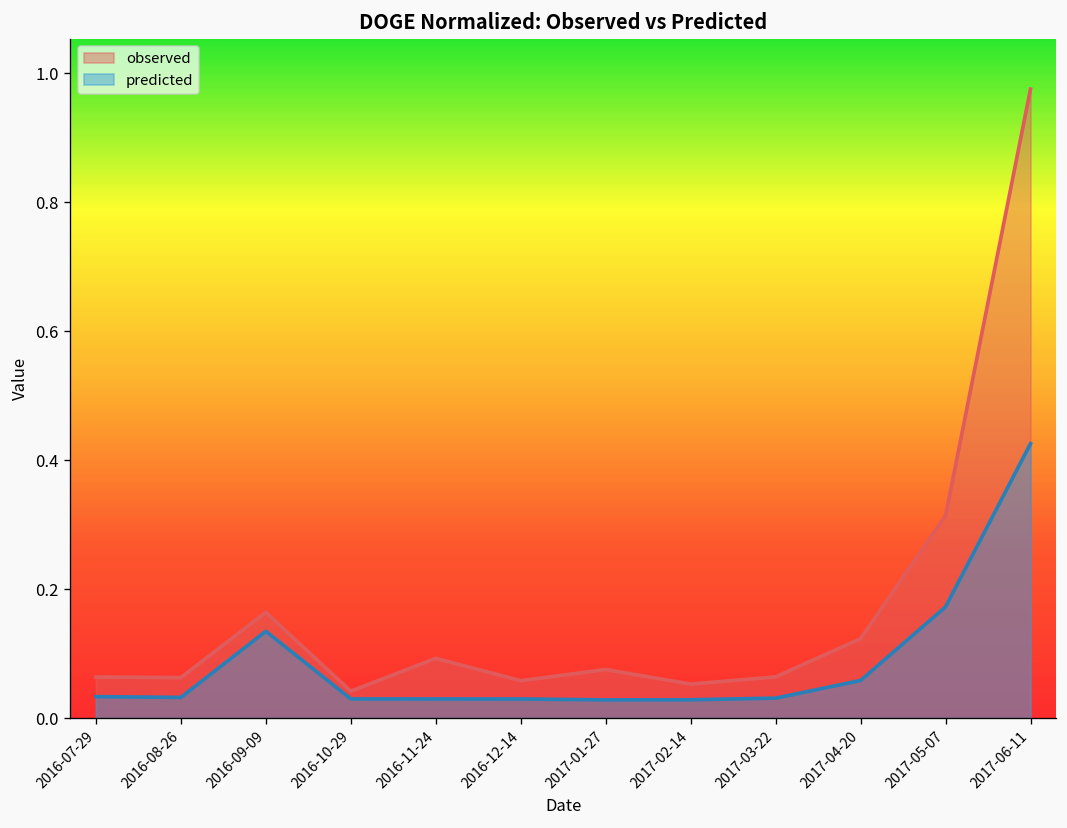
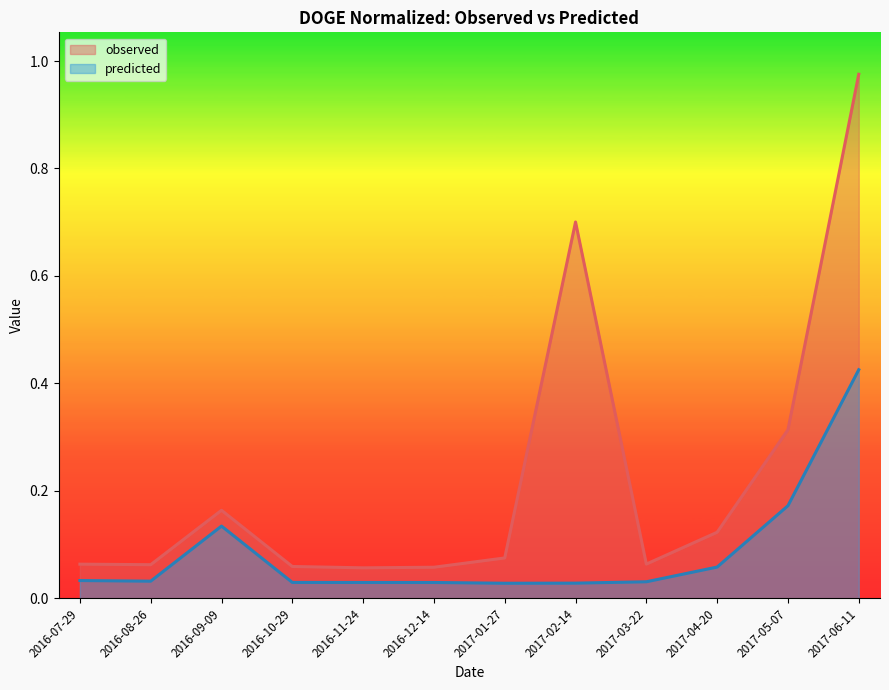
observed, 2016-10-29: 0.04 -> 0.06
observed, 2016-11-24: 0.09 -> 0.06
observed, 2017-02-14: 0.05 -> 0.70
